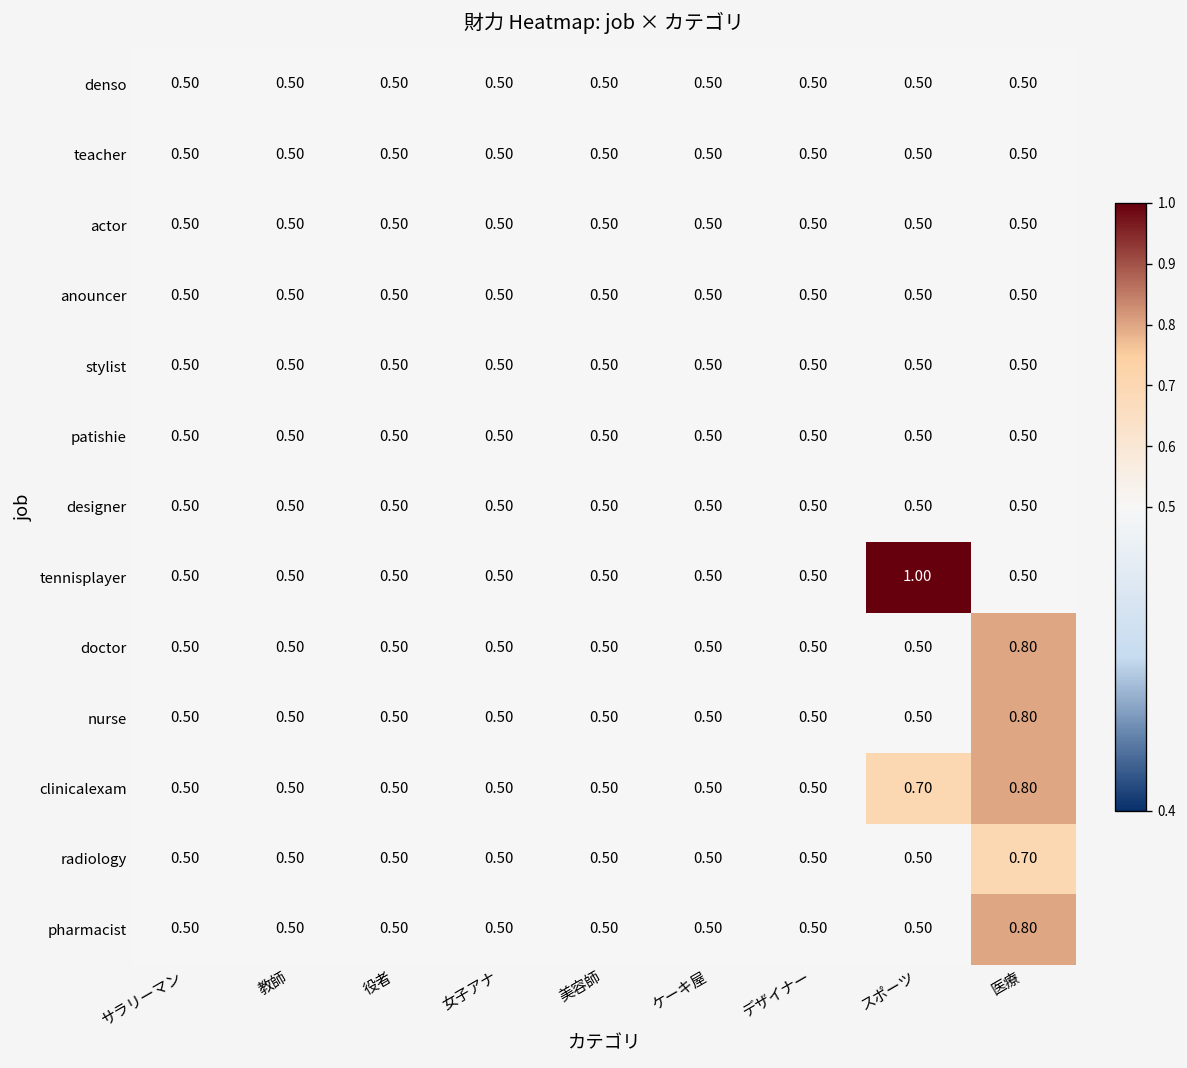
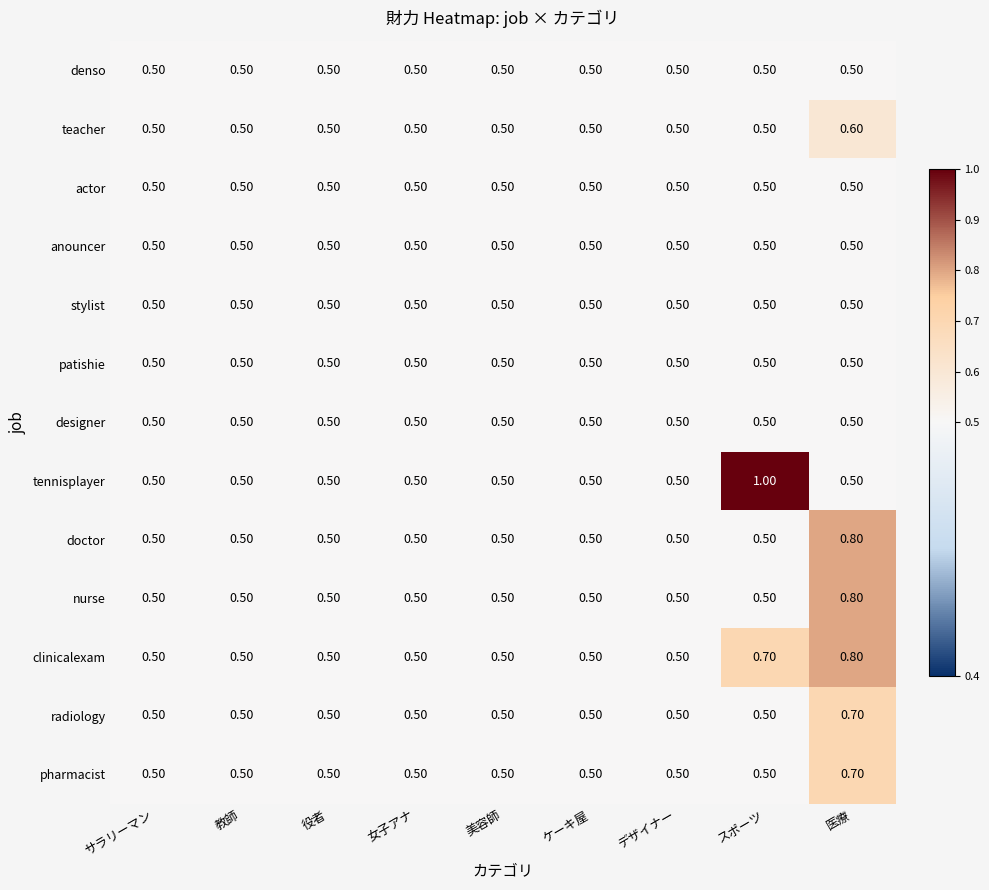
teacher, 医療: 0.50 -> 0.60
pharmacist, 医療: 0.80 -> 0.70
